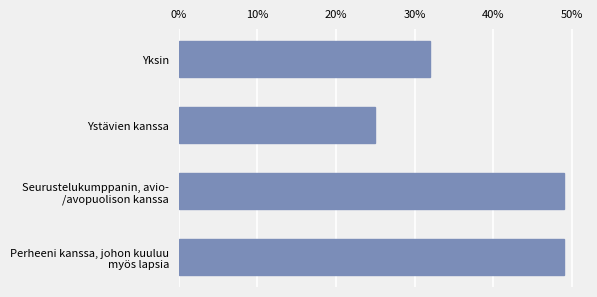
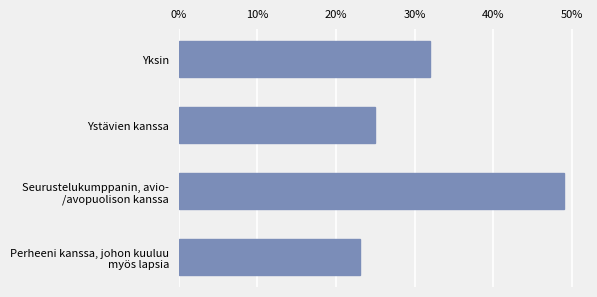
Perheeni kanssa, johon kuuluu myös lapsia: 49% -> 23%
